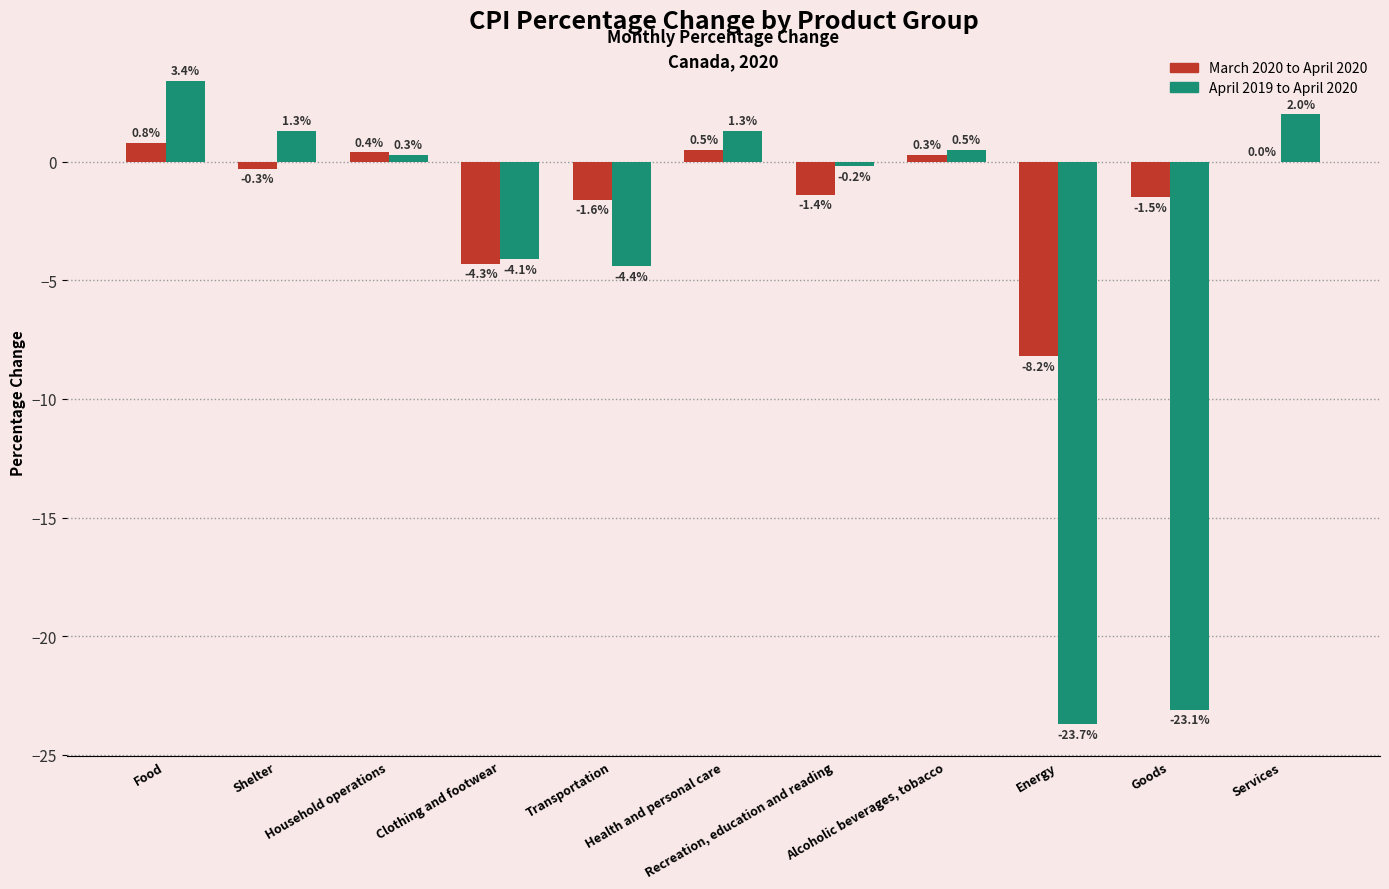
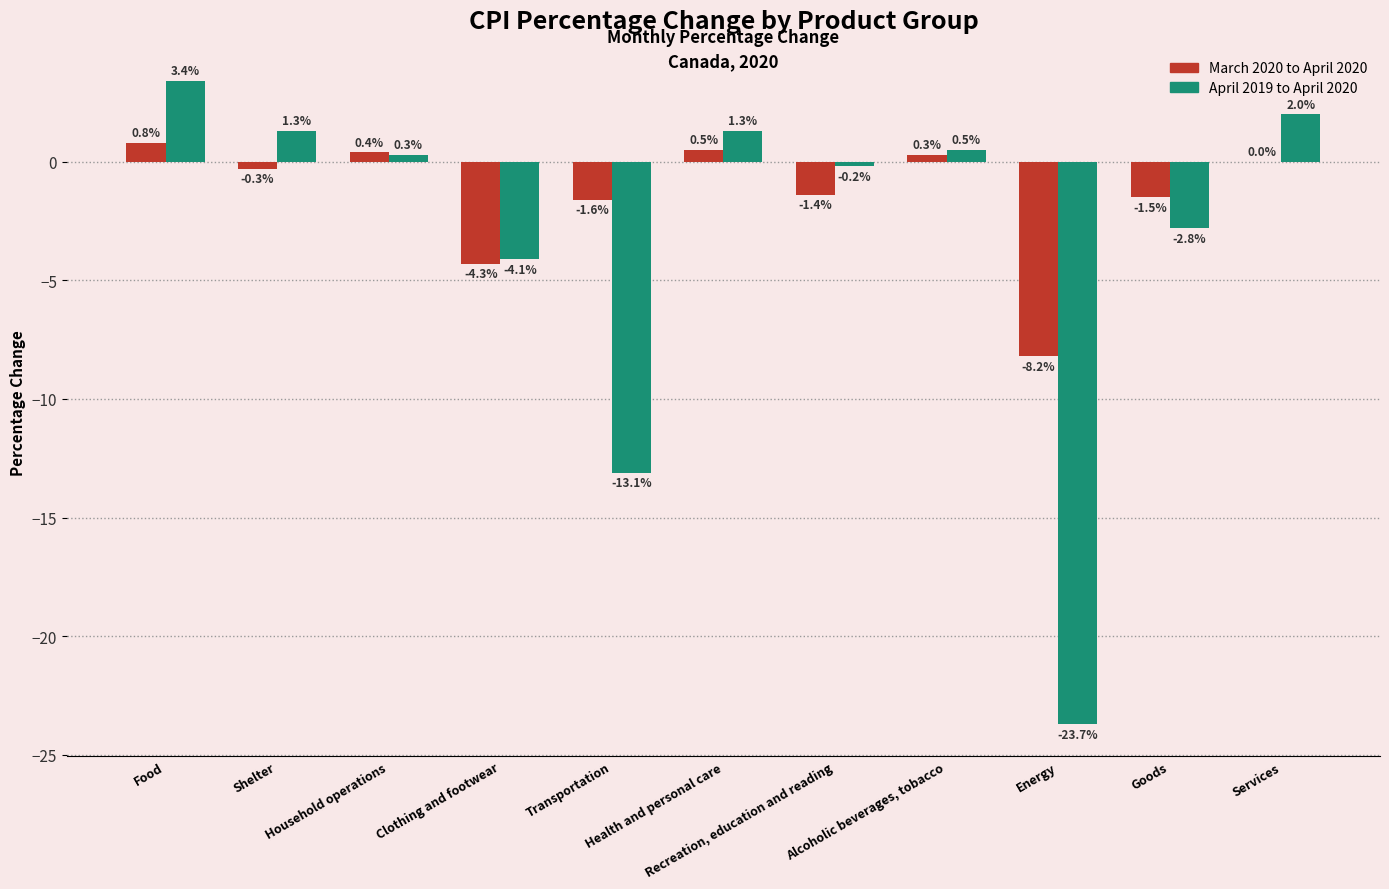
April 2019 to April 2020, Transportation: -4.4% -> -13.1%
April 2019 to April 2020, Goods: -23.1% -> -2.8%
